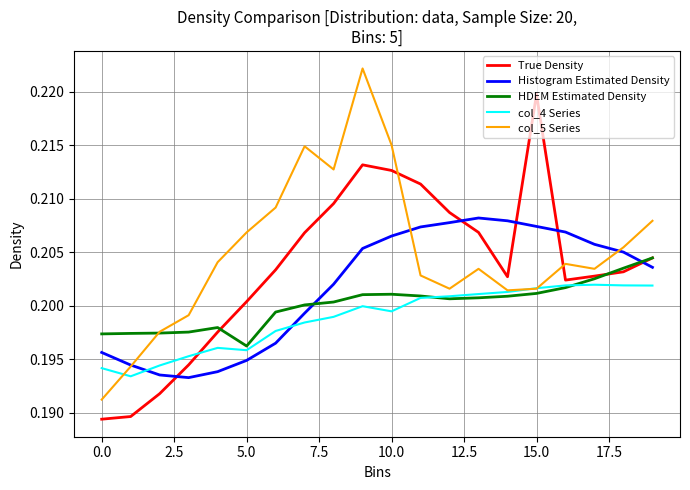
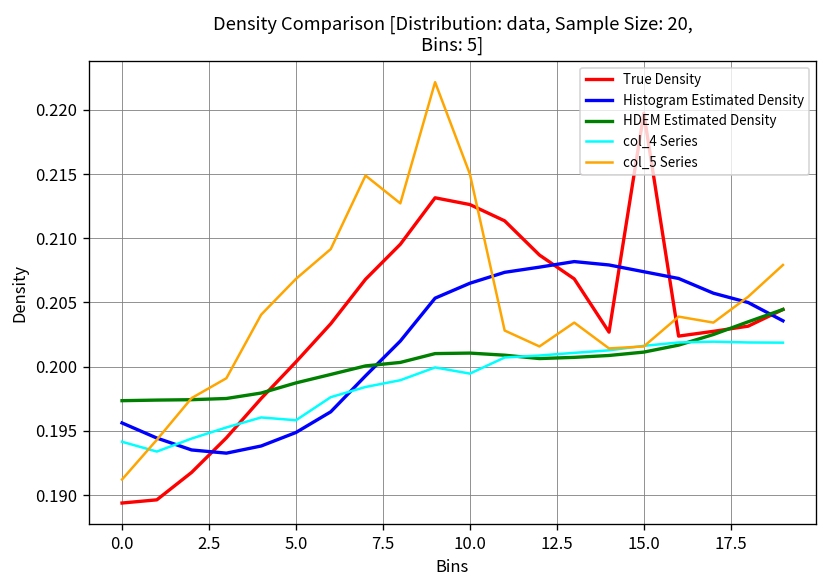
HDEM Estimated Density, 5.0: 0.1962 -> 0.1987
